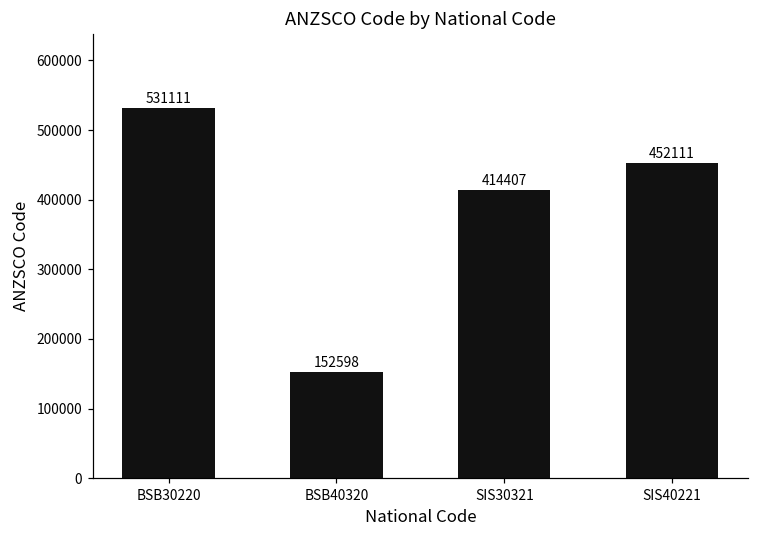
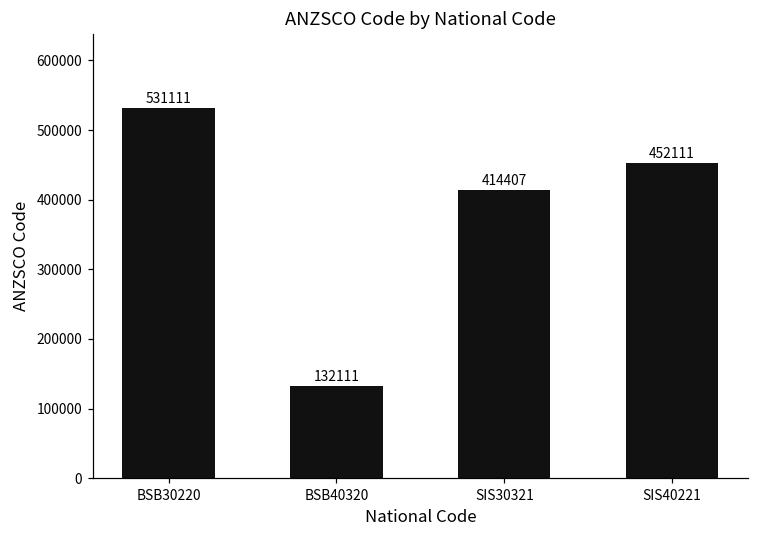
BSB40320: 152598 -> 132111
